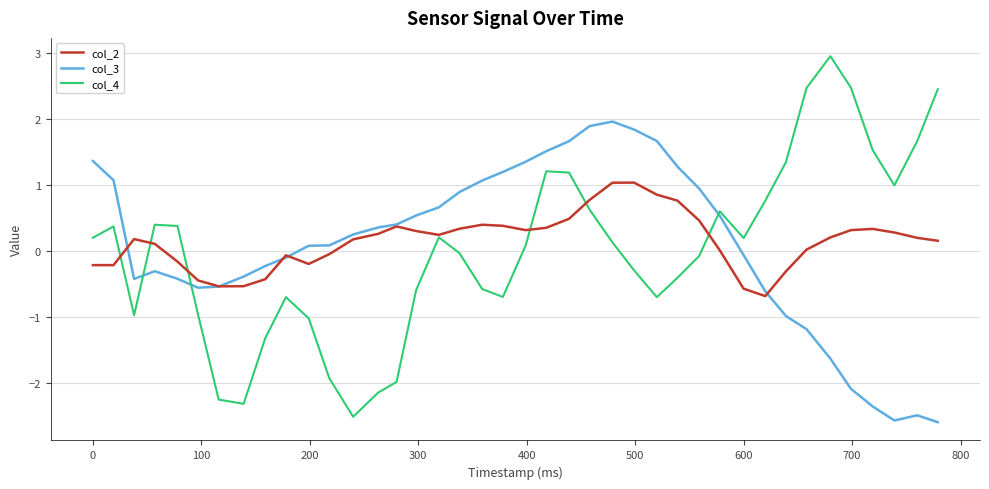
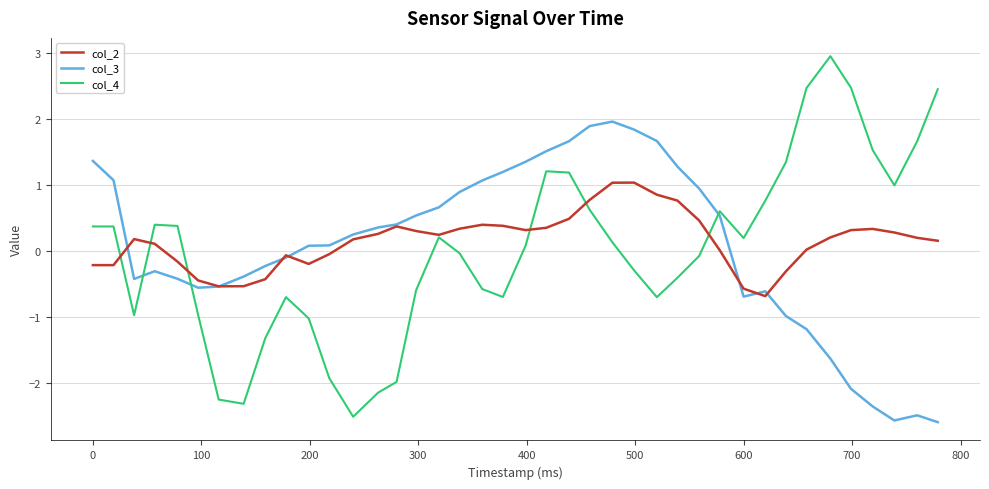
col_4, 0: 0.2 -> 0.4
col_3, 600: -0.1 -> -0.7
